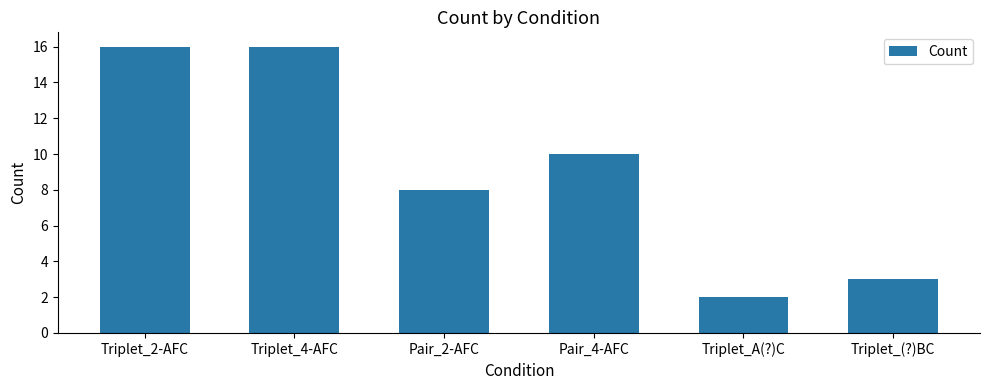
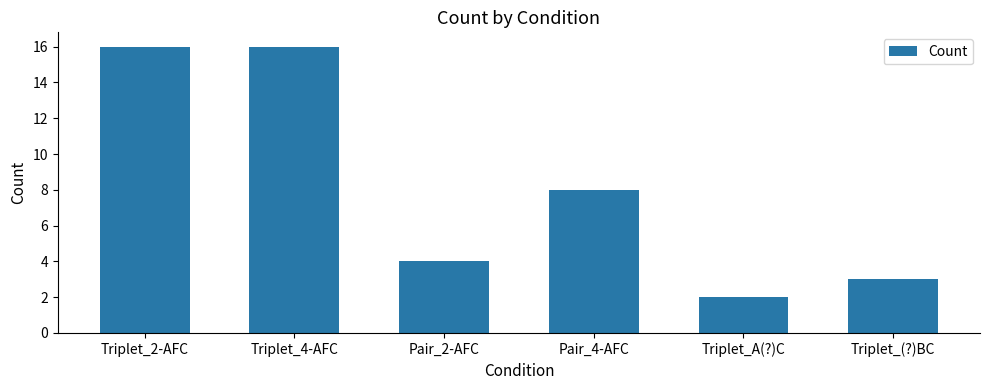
Pair_2-AFC: 8 -> 4
Pair_4-AFC: 10 -> 8
